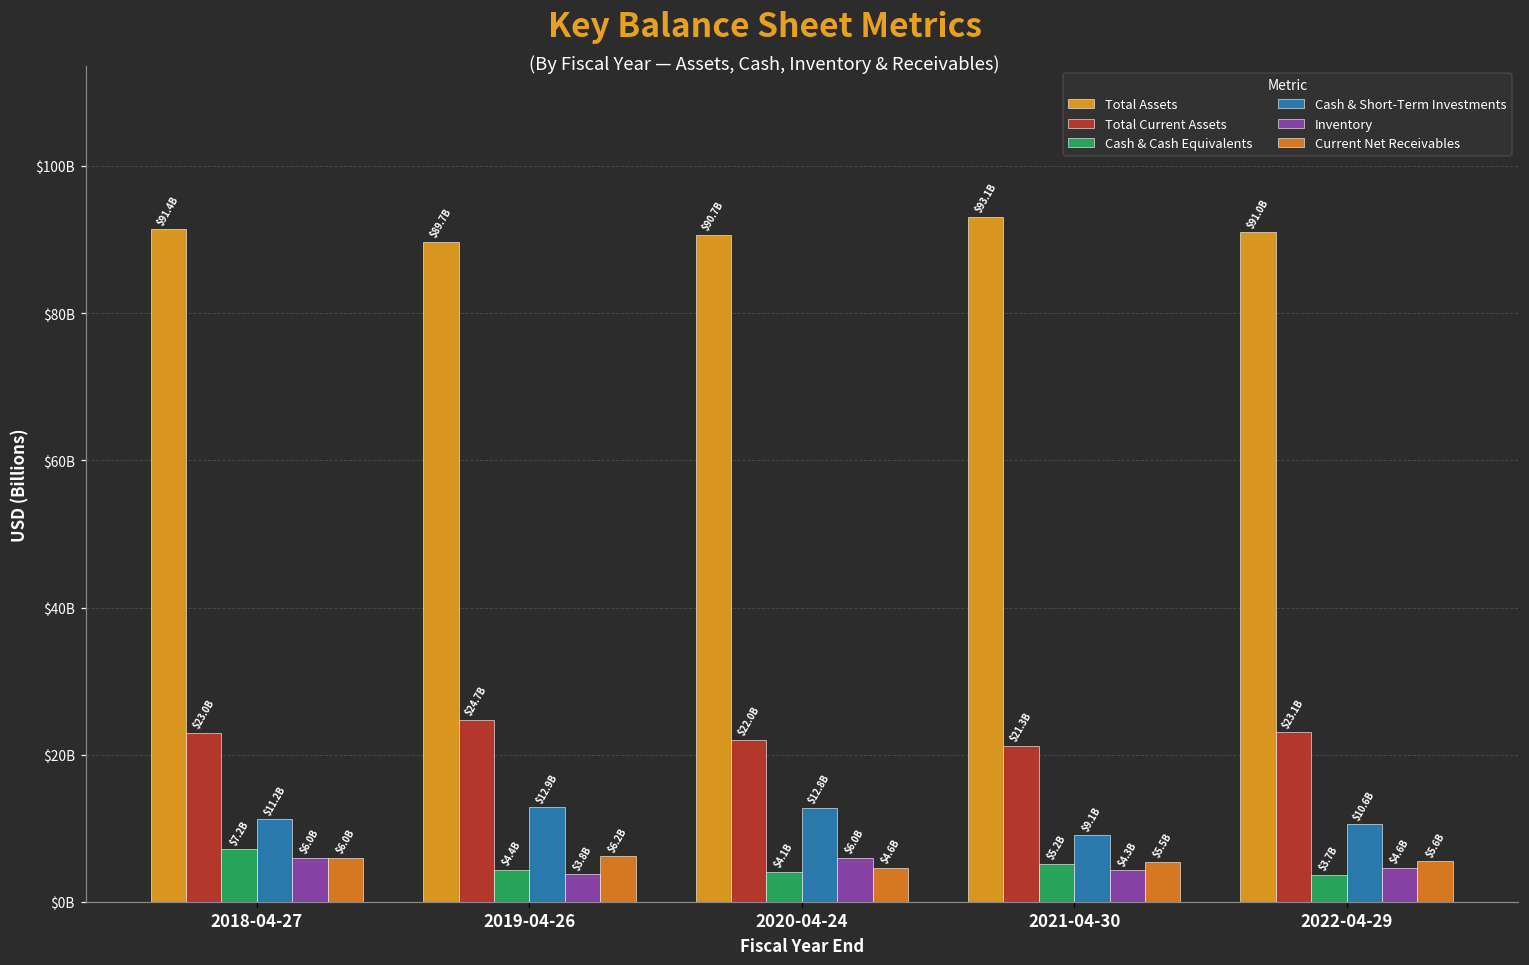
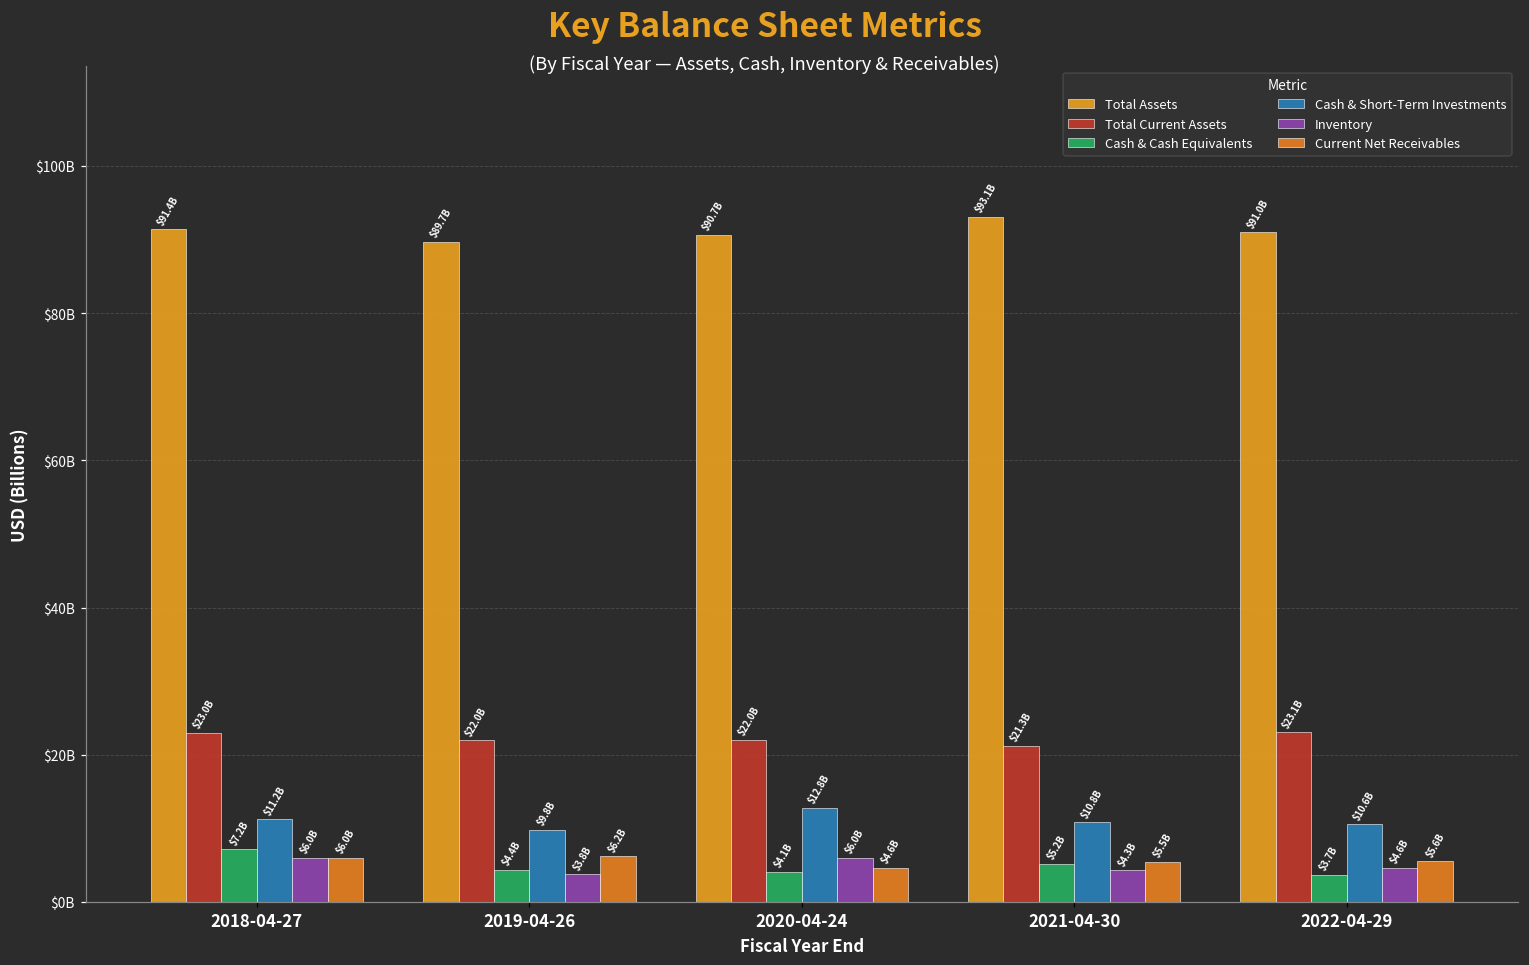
Total Current Assets, 2019-04-26: $24.7B -> $22.0B
Cash & Short-Term Investments, 2019-04-26: $12.9B -> $9.8B
Cash & Short-Term Investments, 2021-04-30: $9.1B -> $10.8B
